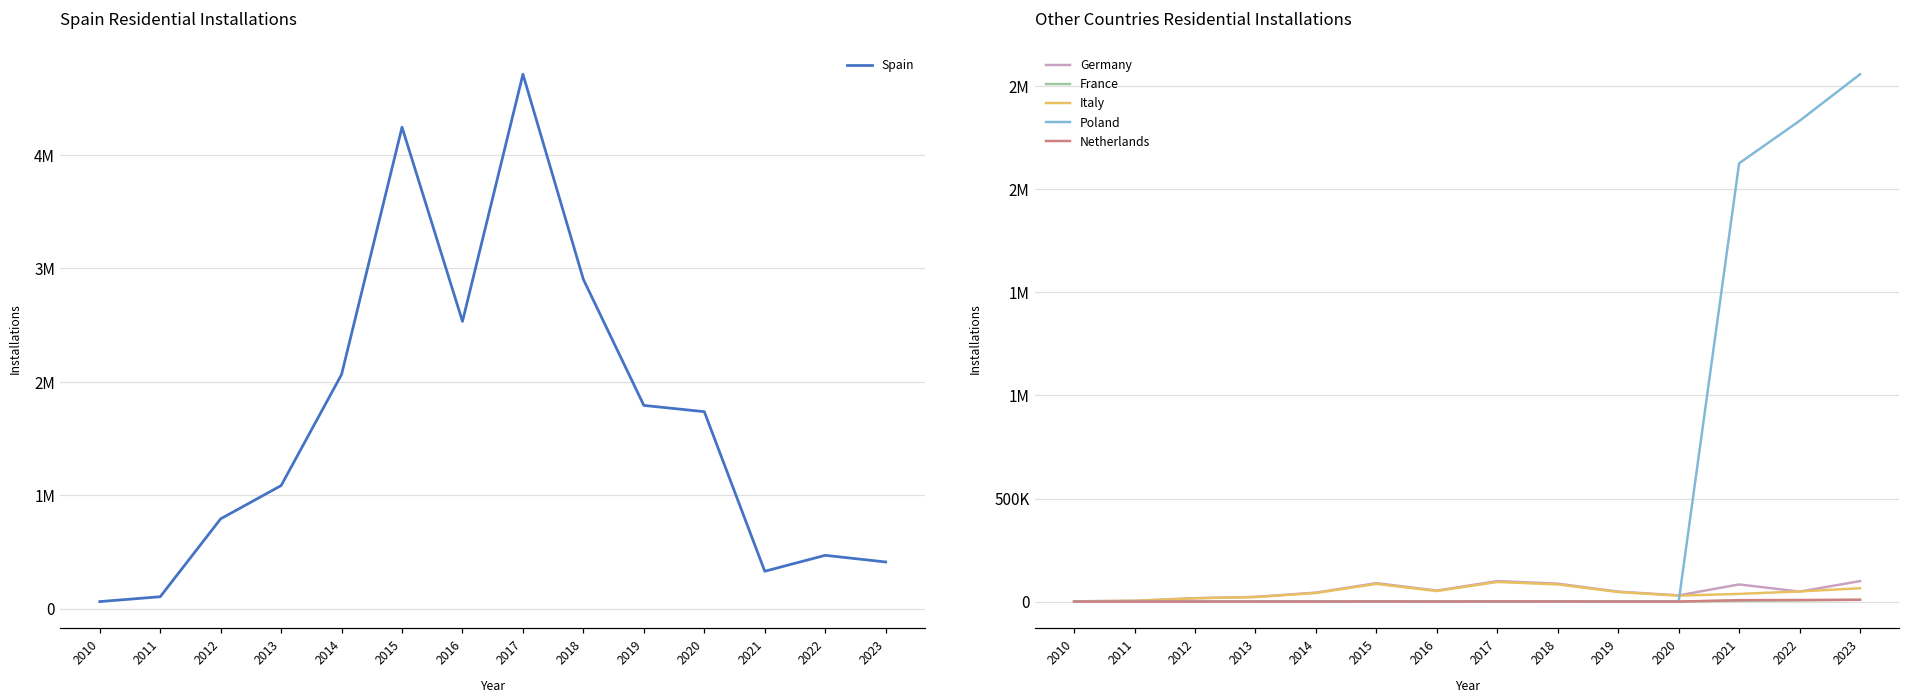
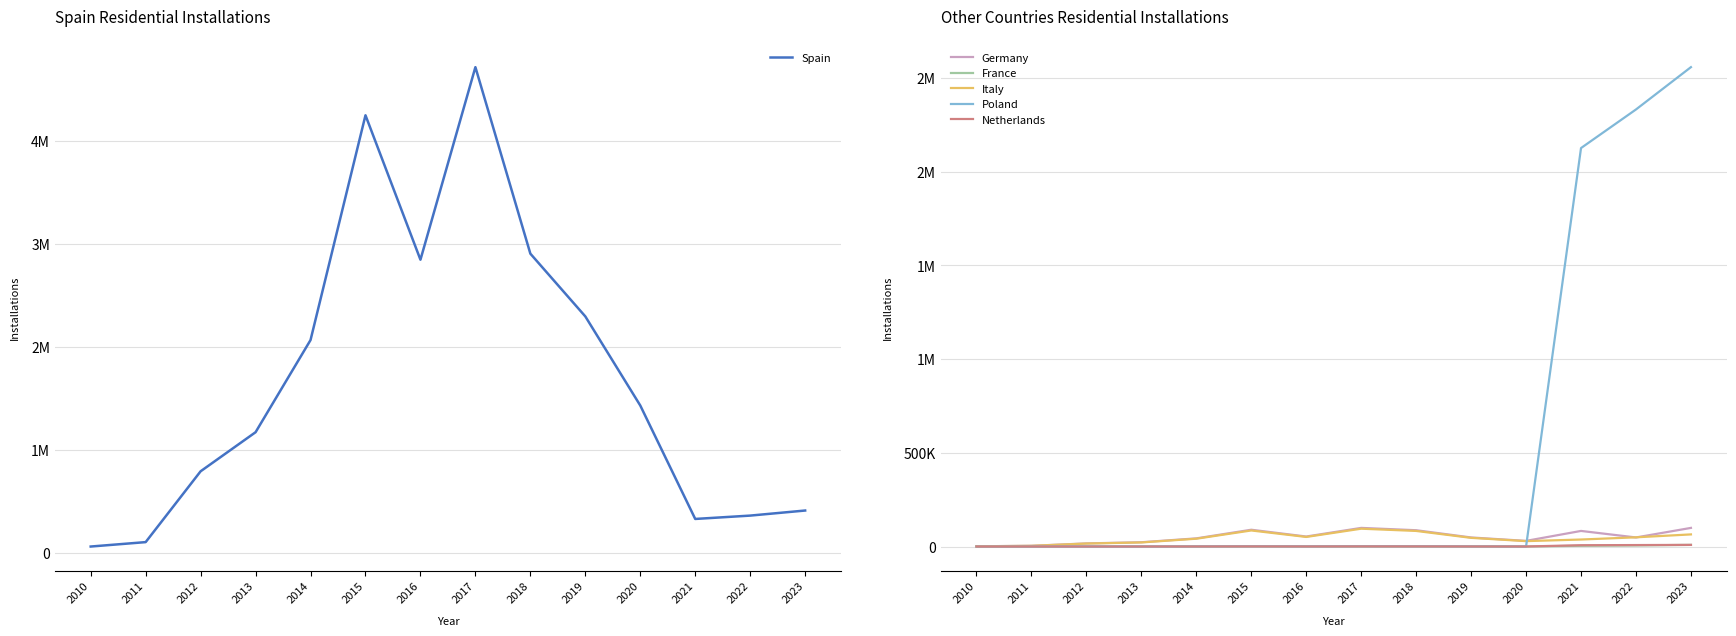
Spain Residential Installations, 2013: 1080000 -> 1170000
Spain Residential Installations, 2016: 2530000 -> 2840000
Spain Residential Installations, 2019: 1790000 -> 2290000
Spain Residential Installations, 2020: 1740000 -> 1430000
Spain Residential Installations, 2022: 470000 -> 360000
